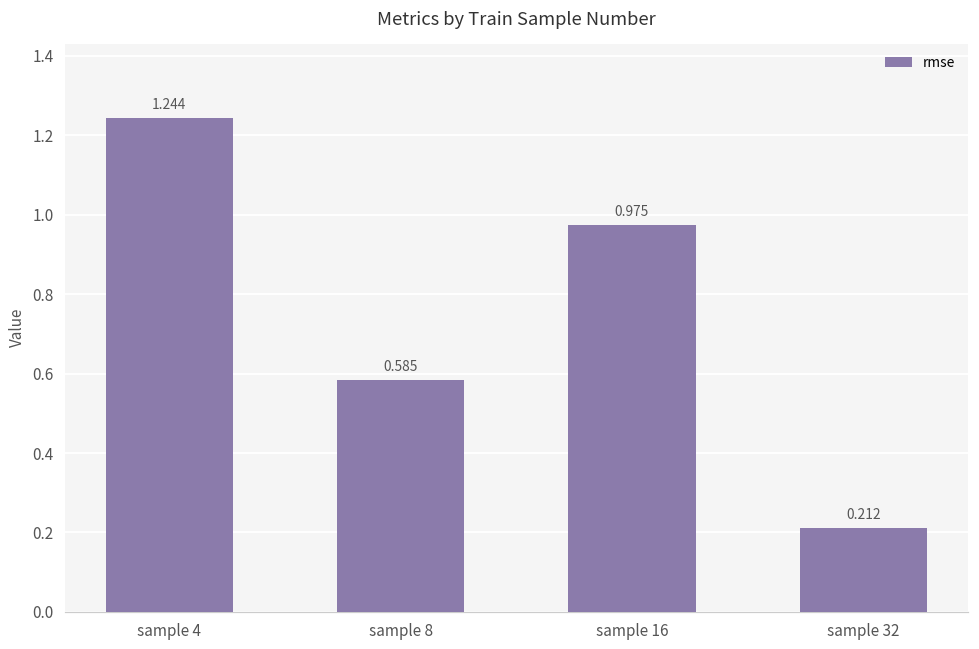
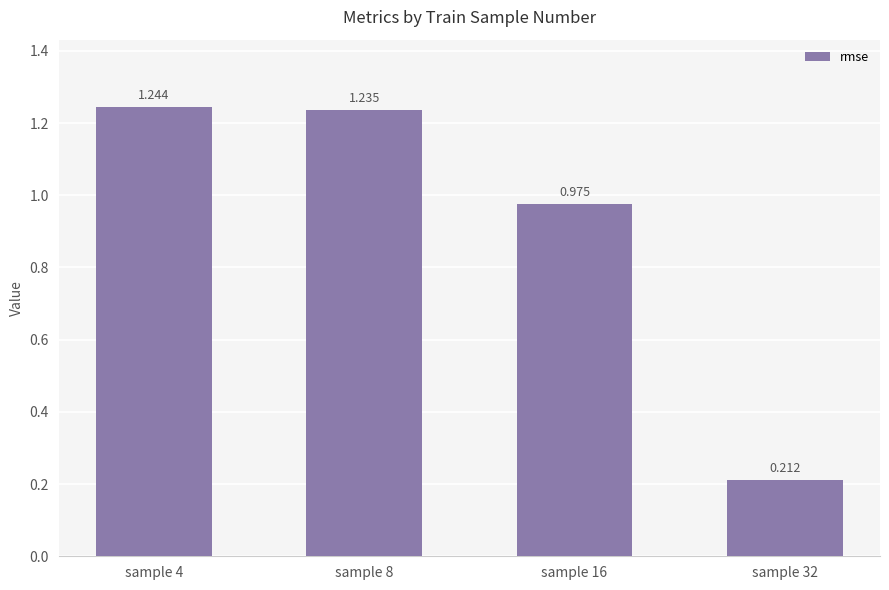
sample 8: 0.585 -> 1.235
